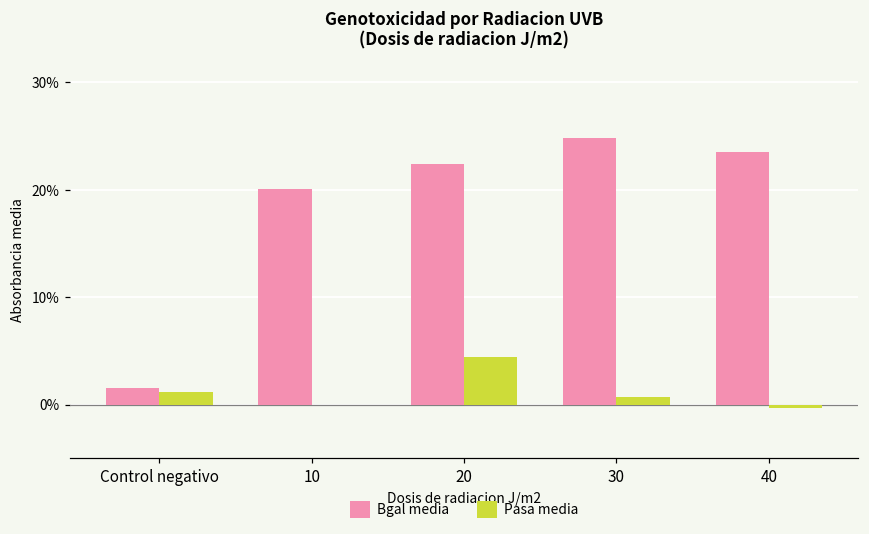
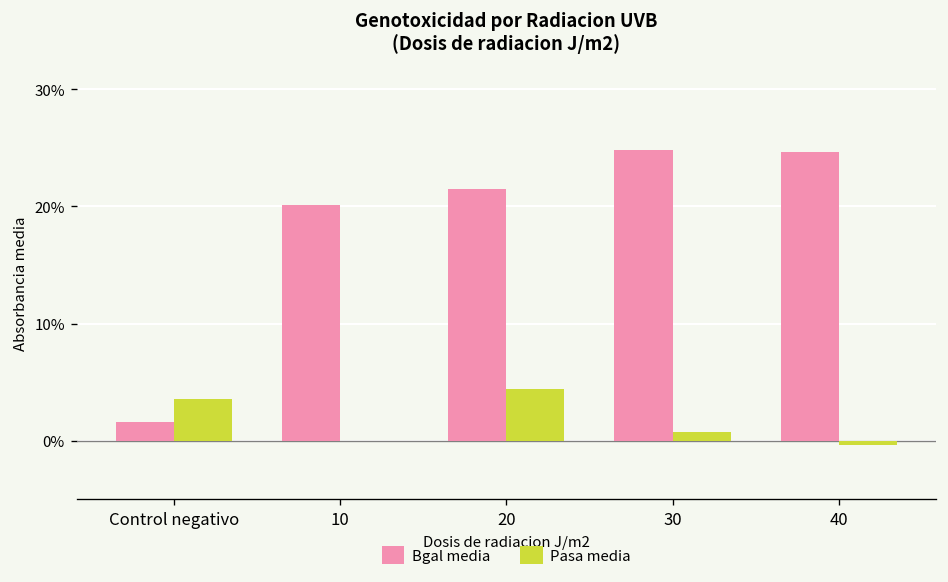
Pasa media, Control negativo: 1% -> 4%
Bgal media, 20: 22% -> 21%
Bgal media, 40: 24% -> 25%
